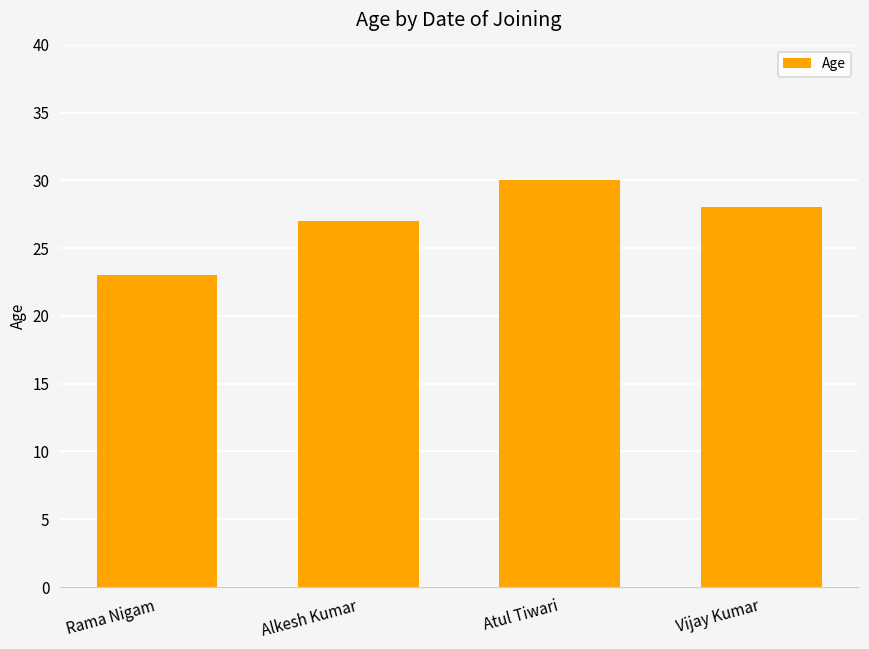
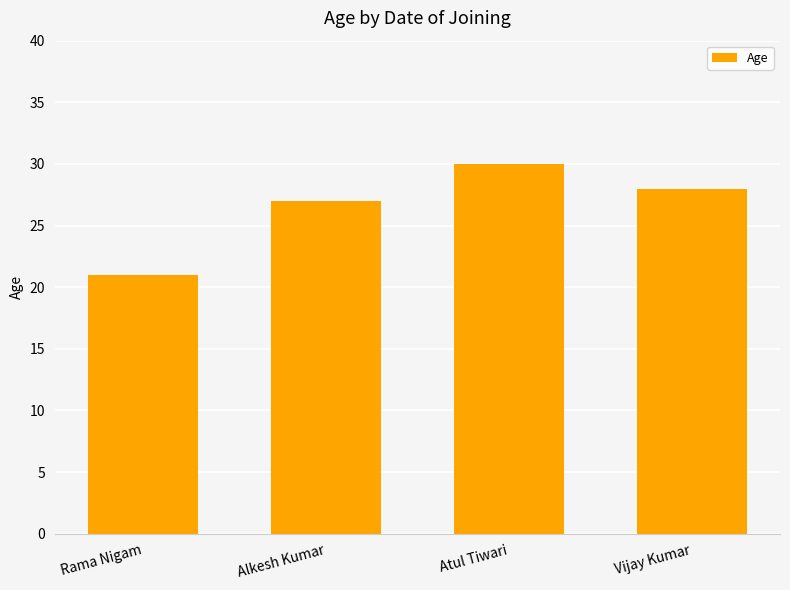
Rama Nigam: 23 -> 21
